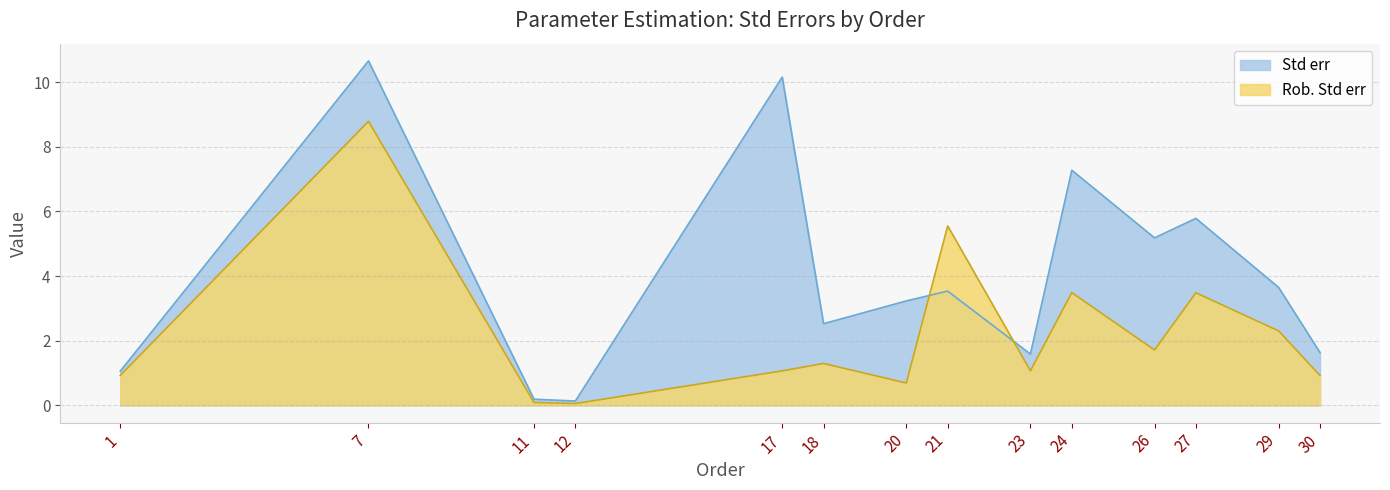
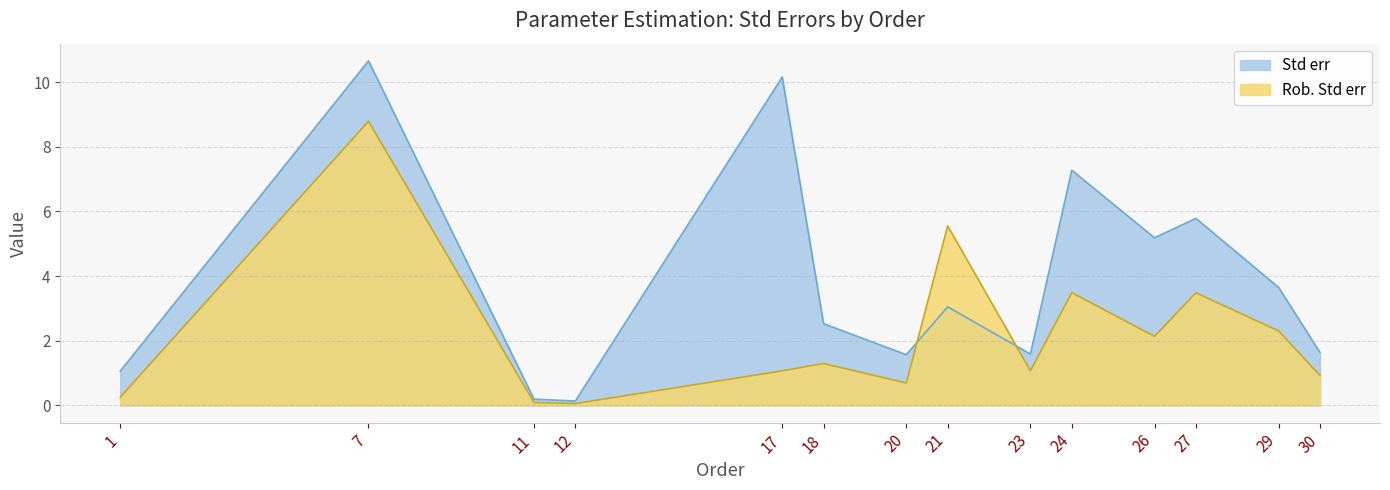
Rob. Std err, 1: 0.9 -> 0.3
Std err, 20: 3.2 -> 1.6
Std err, 21: 3.5 -> 3.0
Rob. Std err, 26: 1.7 -> 2.1
